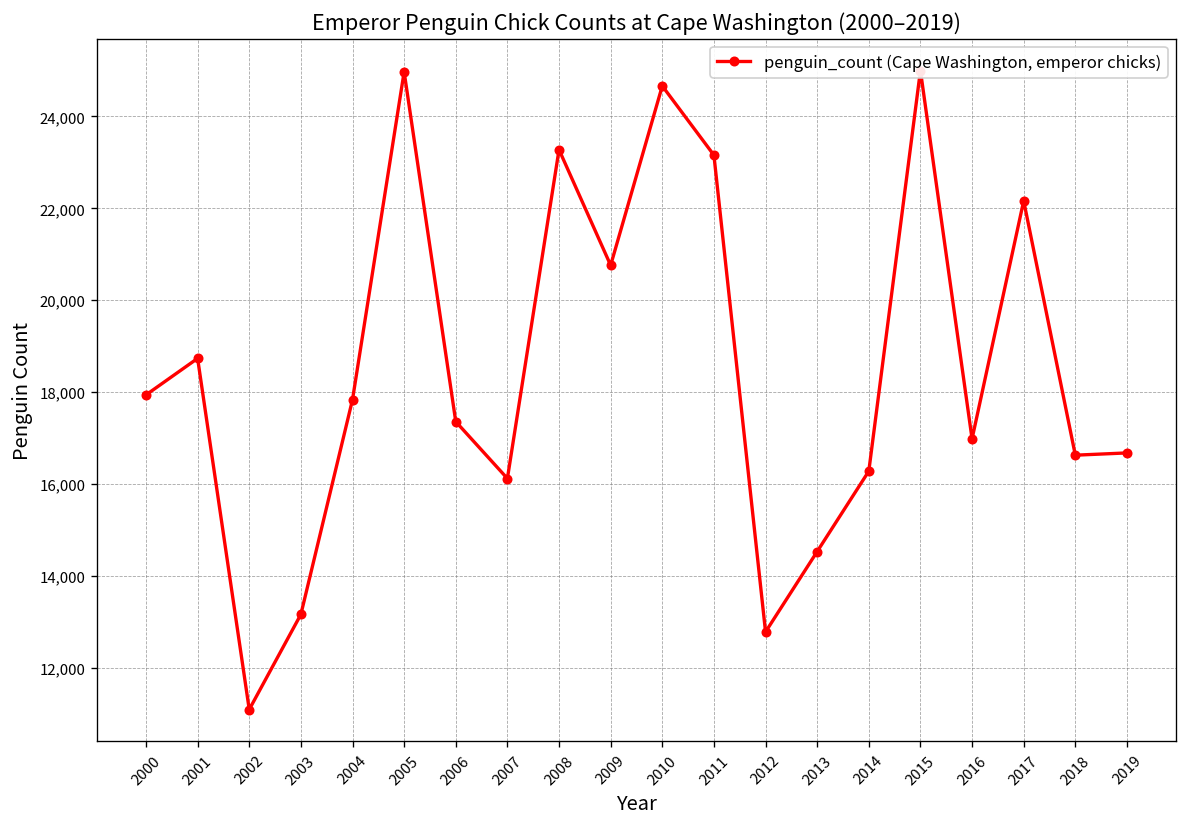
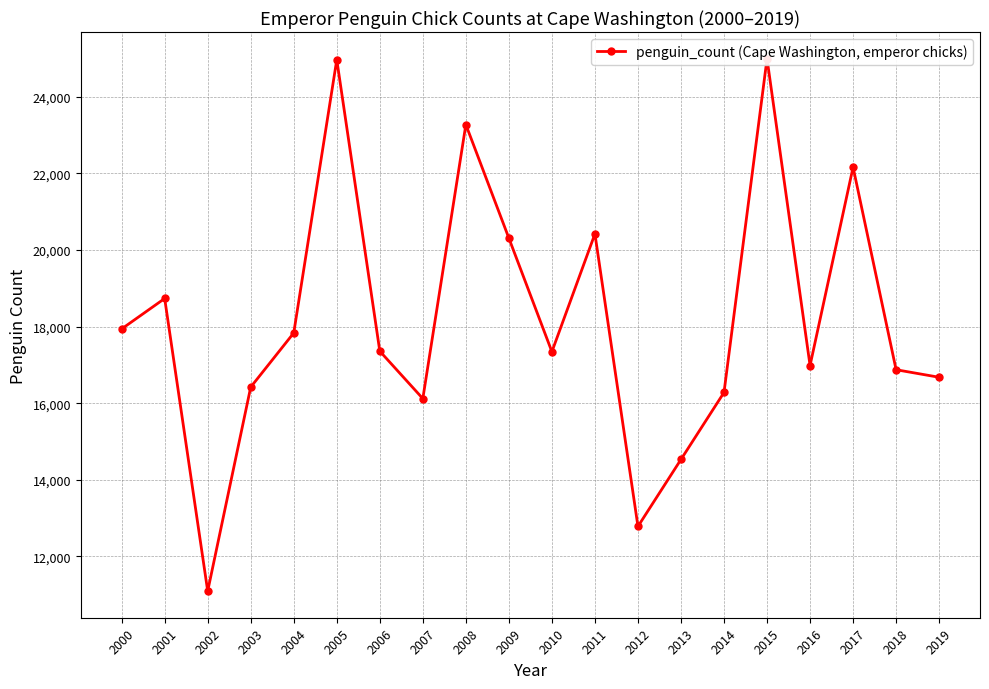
2003: 13,200 -> 16,400
2009: 20,800 -> 20,300
2010: 24,700 -> 17,300
2011: 23,200 -> 20,400
2018: 16,600 -> 16,900
